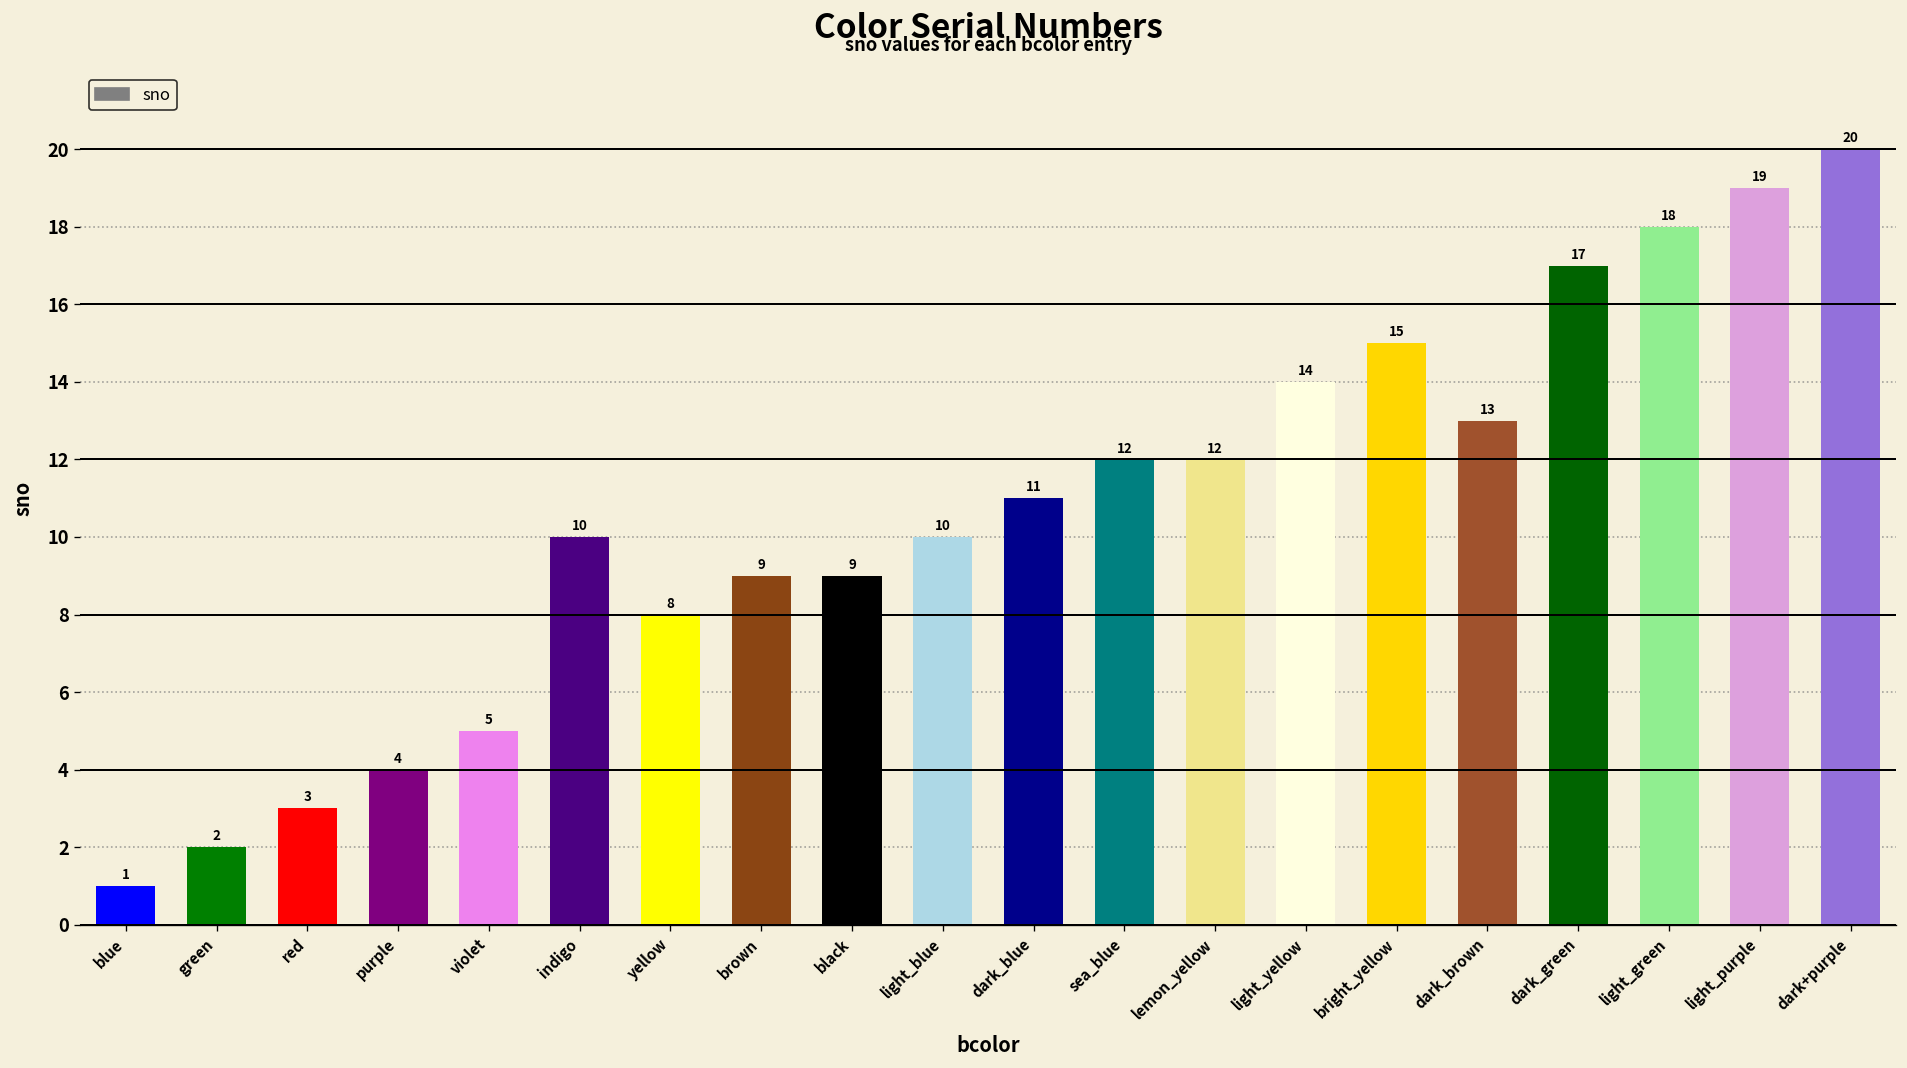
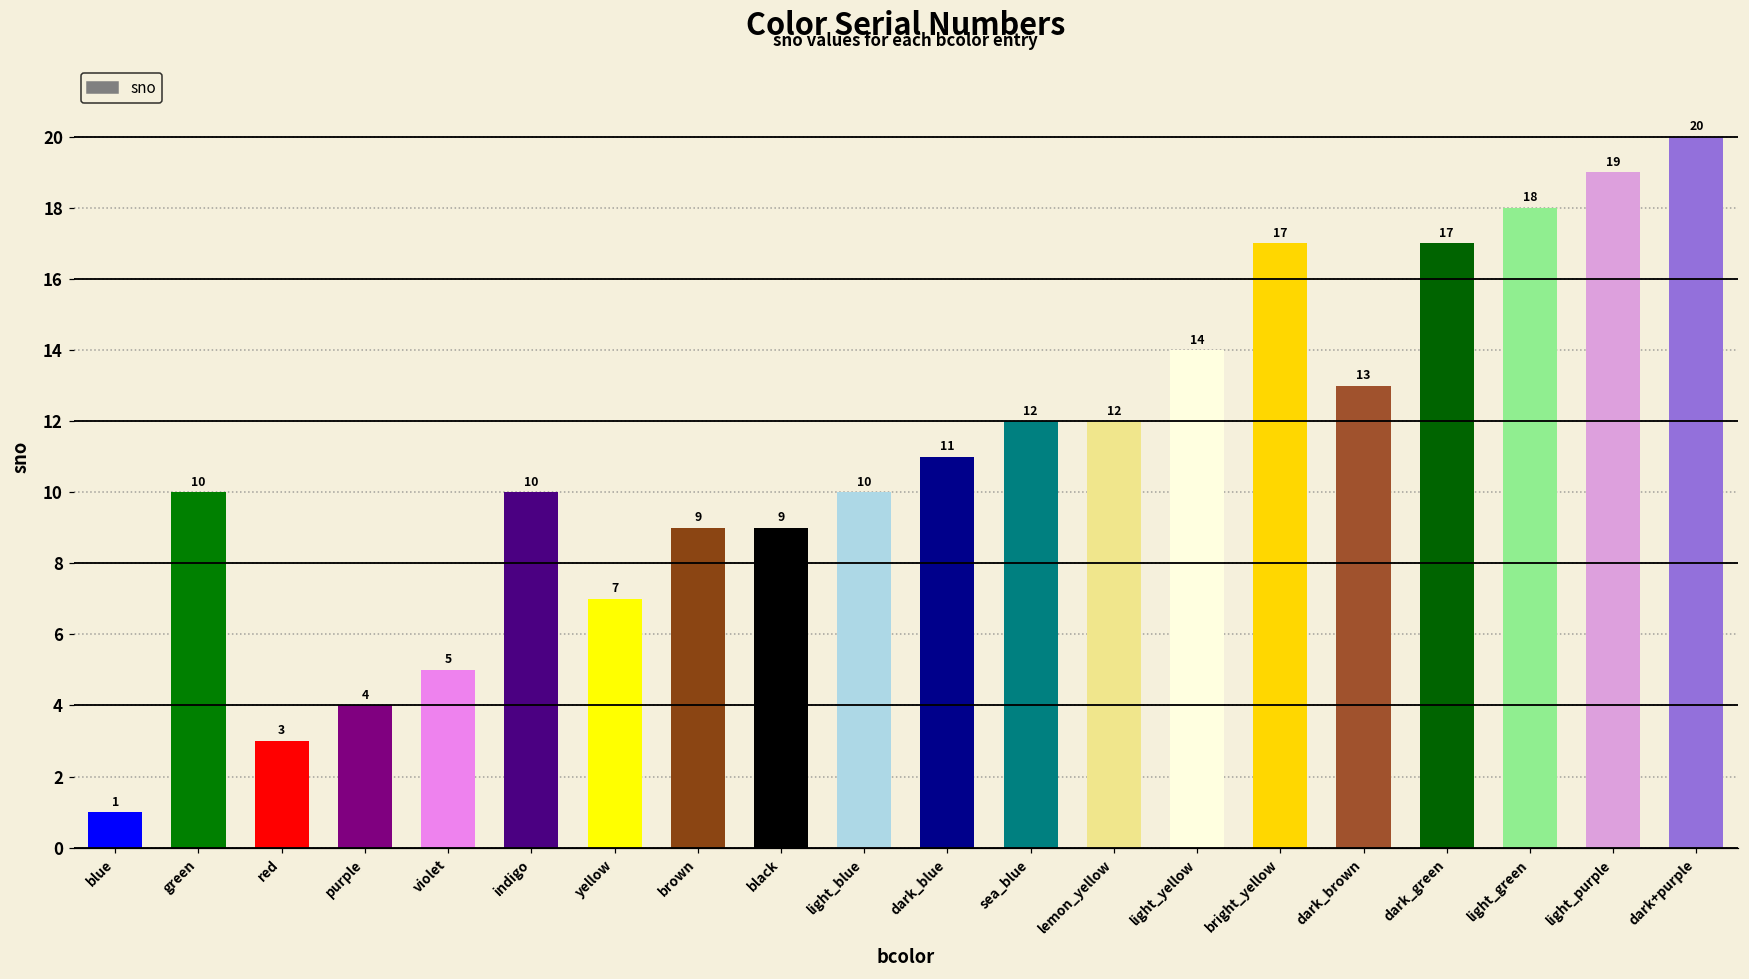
green: 2 -> 10
yellow: 8 -> 7
bright_yellow: 15 -> 17
